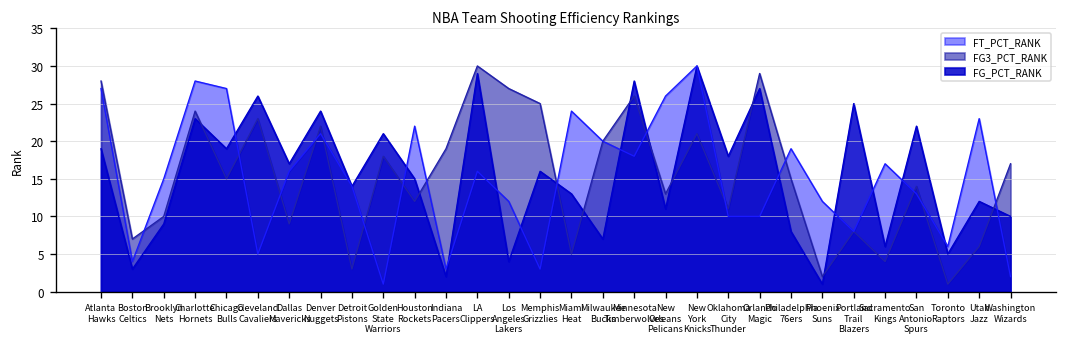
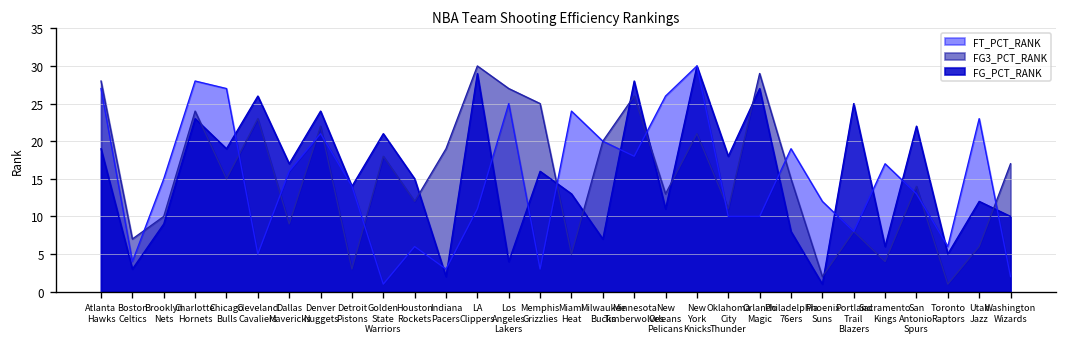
FT_PCT_RANK, Houston Rockets: 22 -> 6
FT_PCT_RANK, LA Clippers: 16 -> 11
FT_PCT_RANK, Los Angeles Lakers: 12 -> 25
